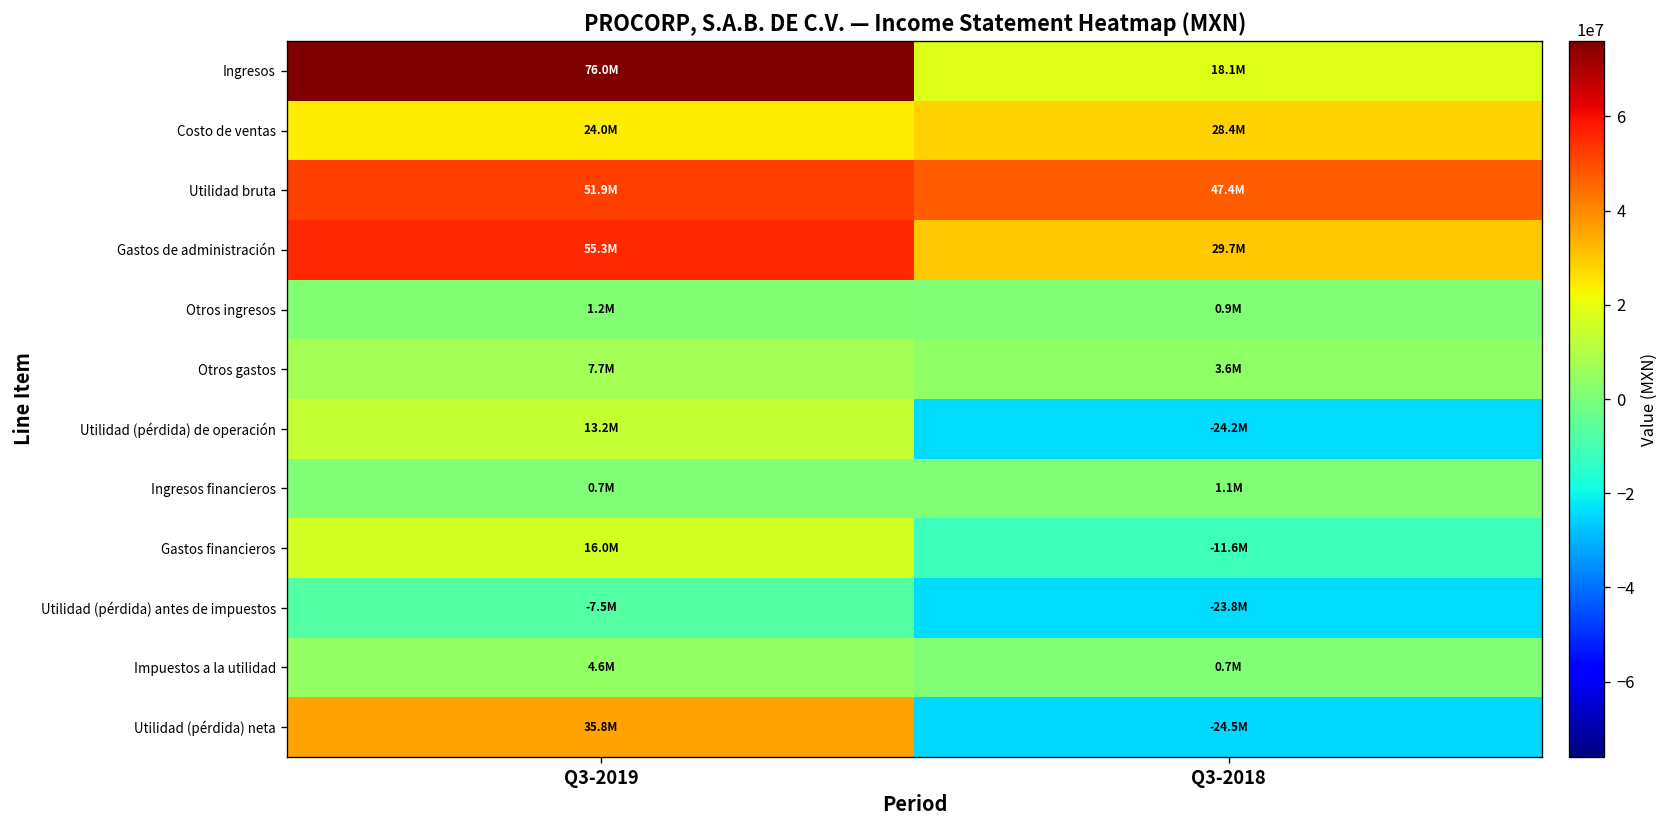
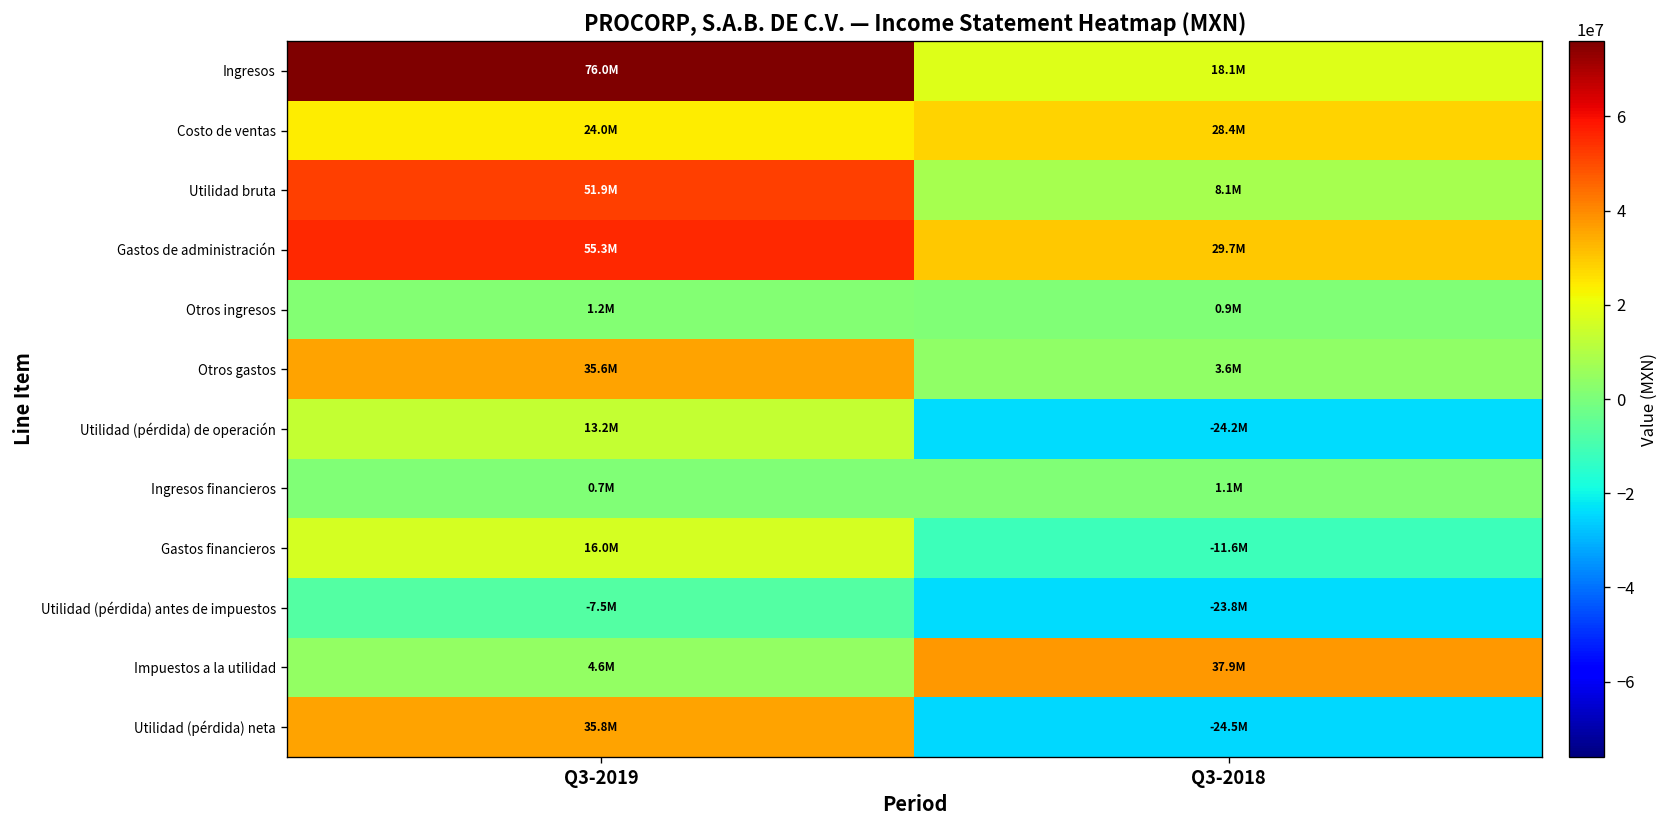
Utilidad bruta, Q3-2018: 47.4M -> 8.1M
Otros gastos, Q3-2019: 7.7M -> 35.6M
Impuestos a la utilidad, Q3-2018: 0.7M -> 37.9M
